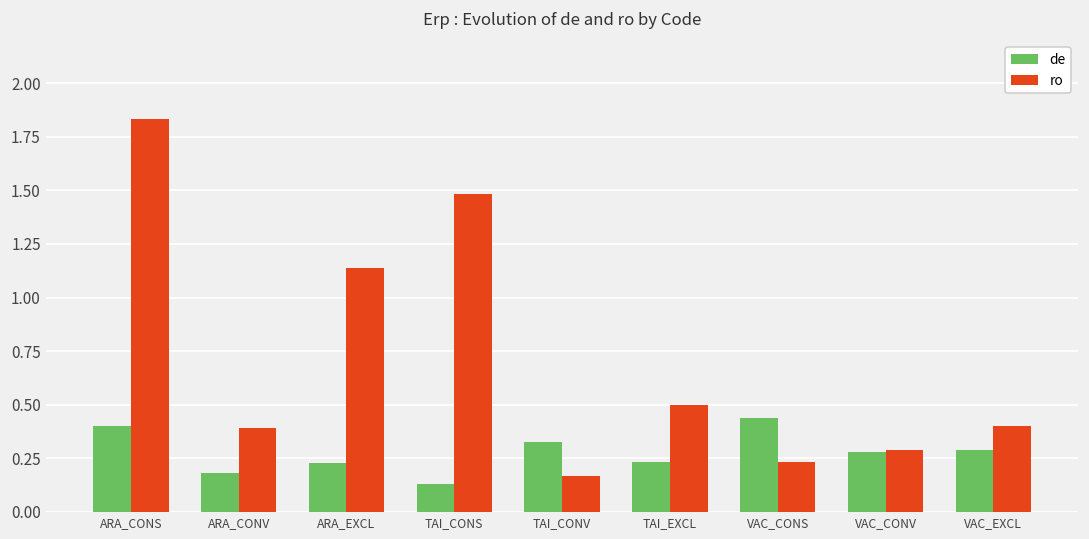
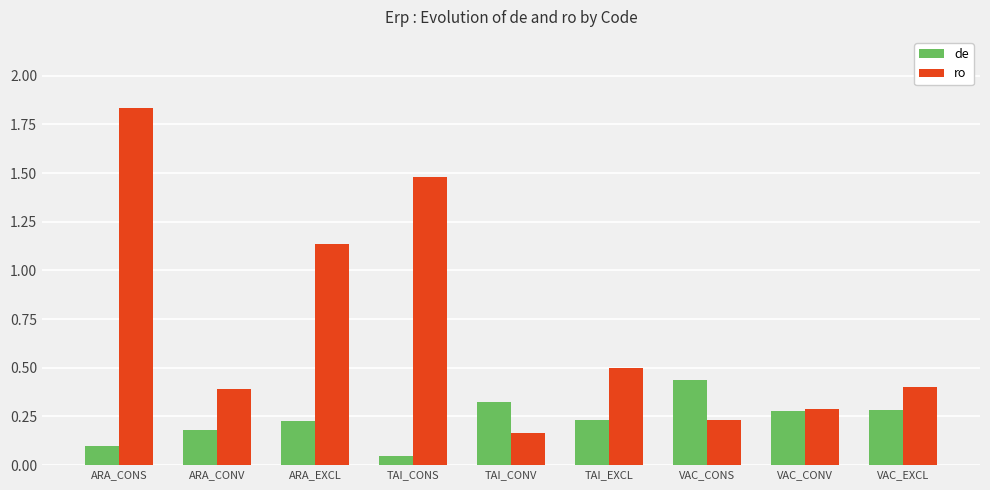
de, ARA_CONS: 0.4 -> 0.1
de, TAI_CONS: 0.13 -> 0.05
